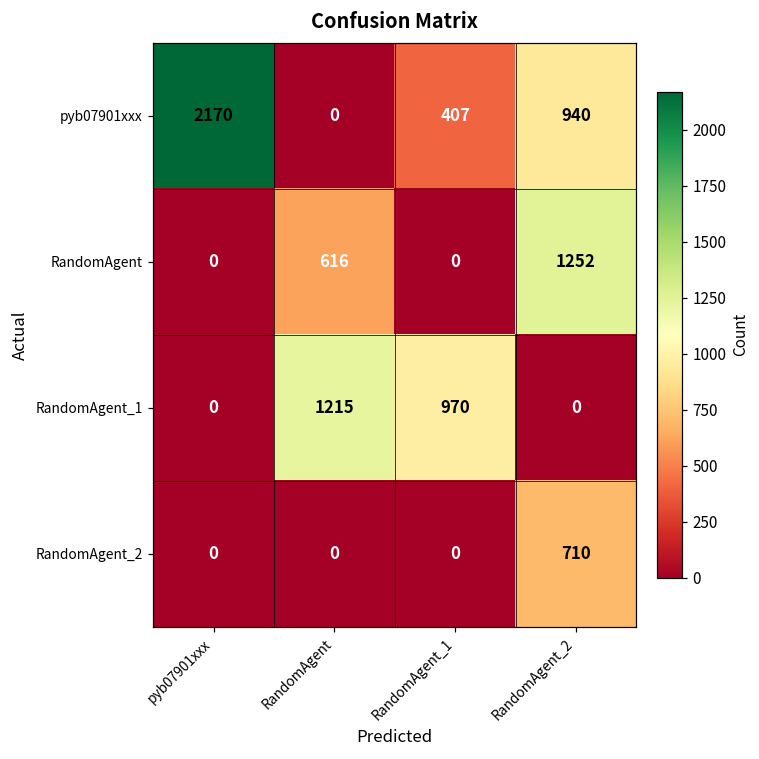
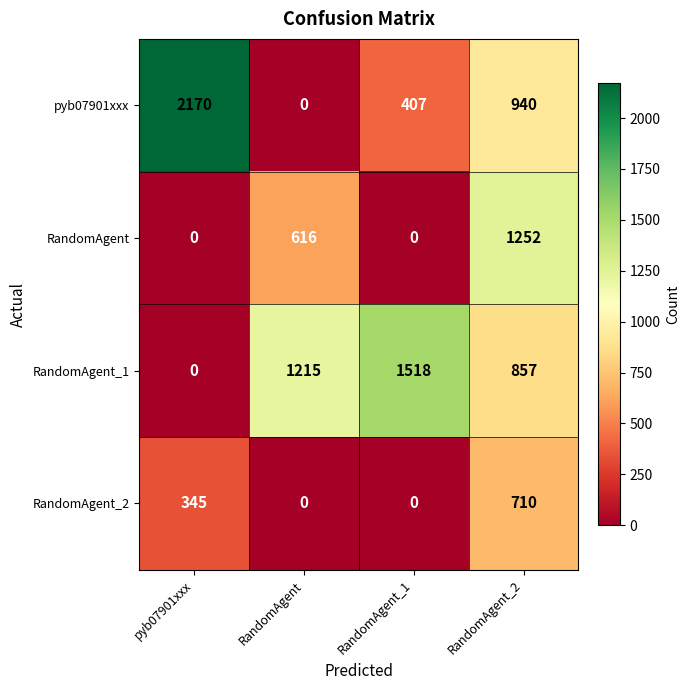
RandomAgent_1, RandomAgent_1: 970 -> 1518
RandomAgent_1, RandomAgent_2: 0 -> 857
RandomAgent_2, pyb07901xxx: 0 -> 345
